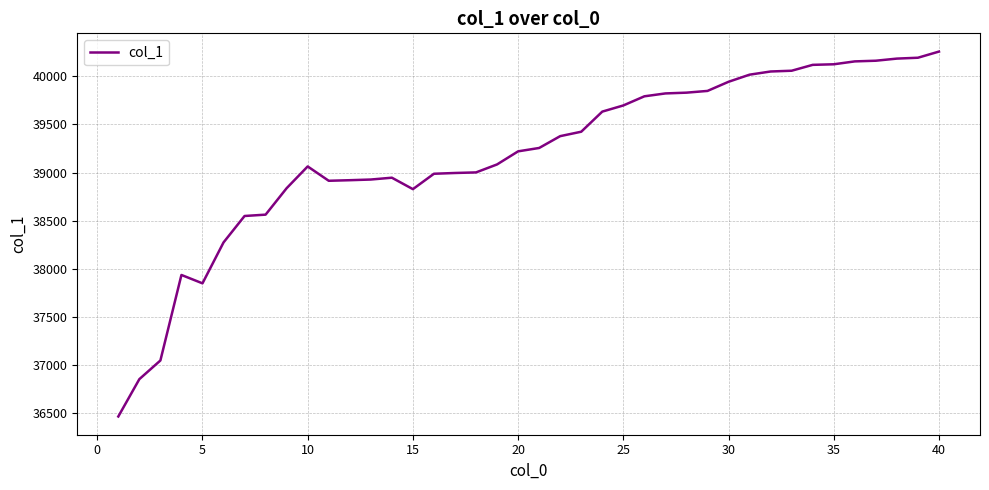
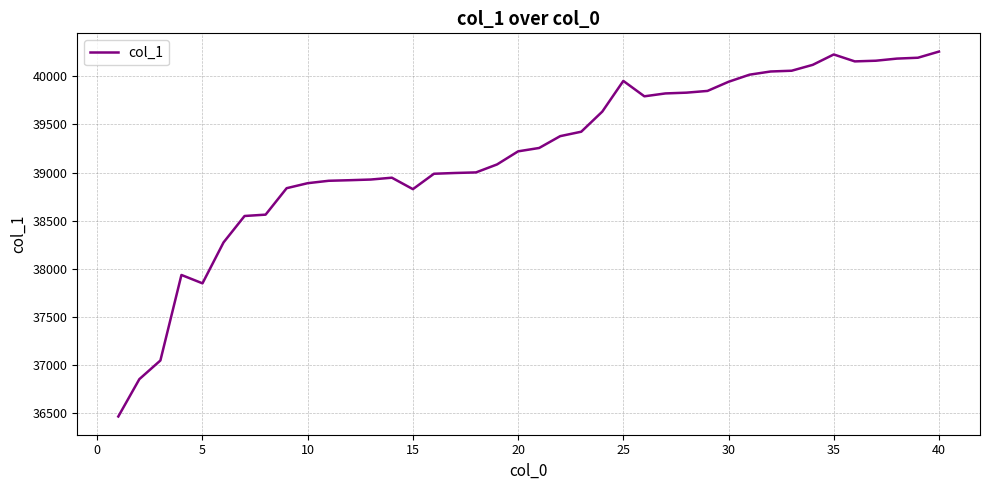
10: 39100 -> 38900
25: 39700 -> 40000
35: 40100 -> 40200
